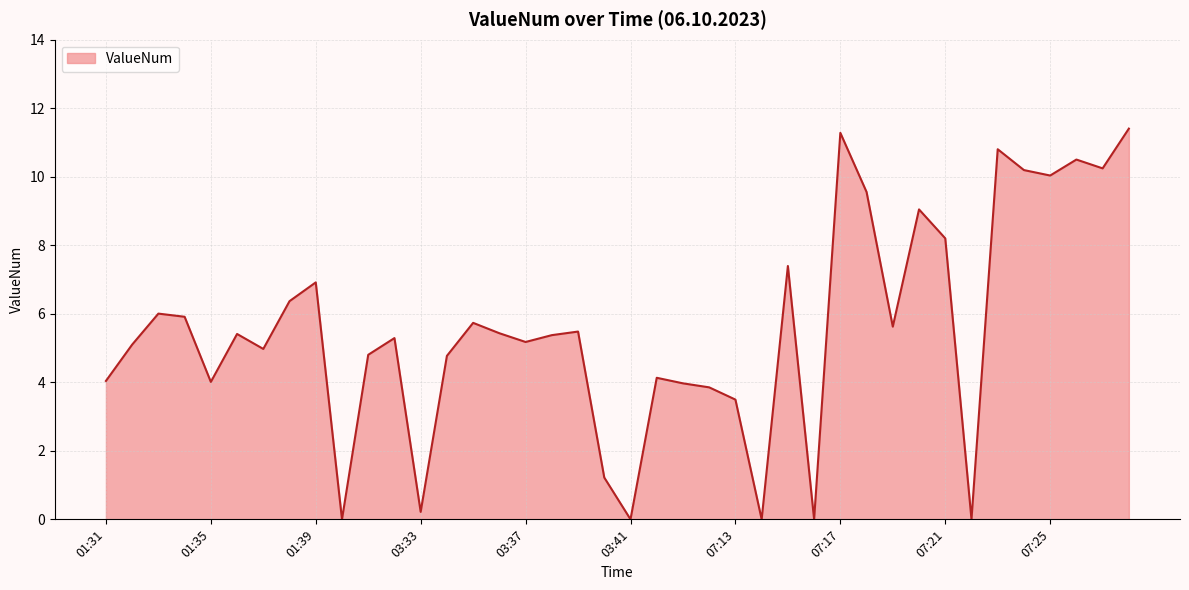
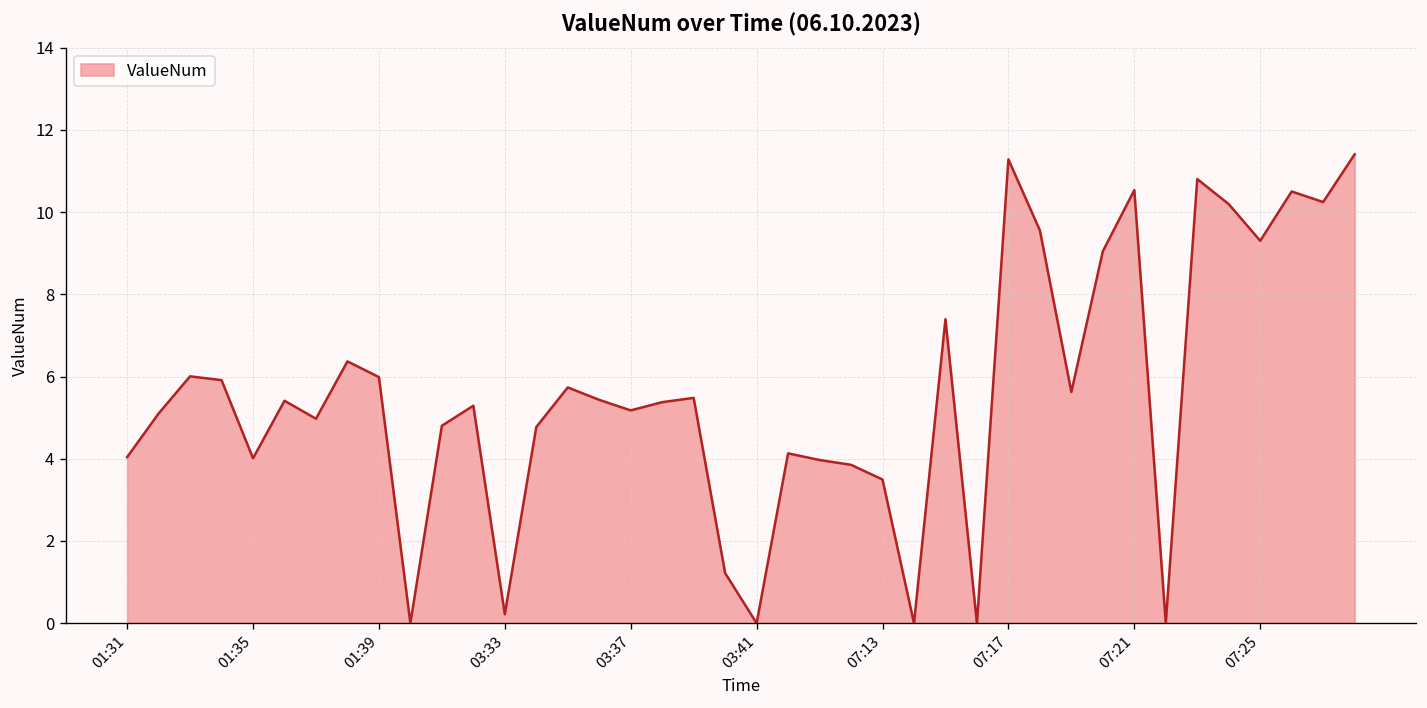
01:39: 6.9 -> 6.0
07:21: 8.2 -> 10.5
07:25: 10.0 -> 9.3
